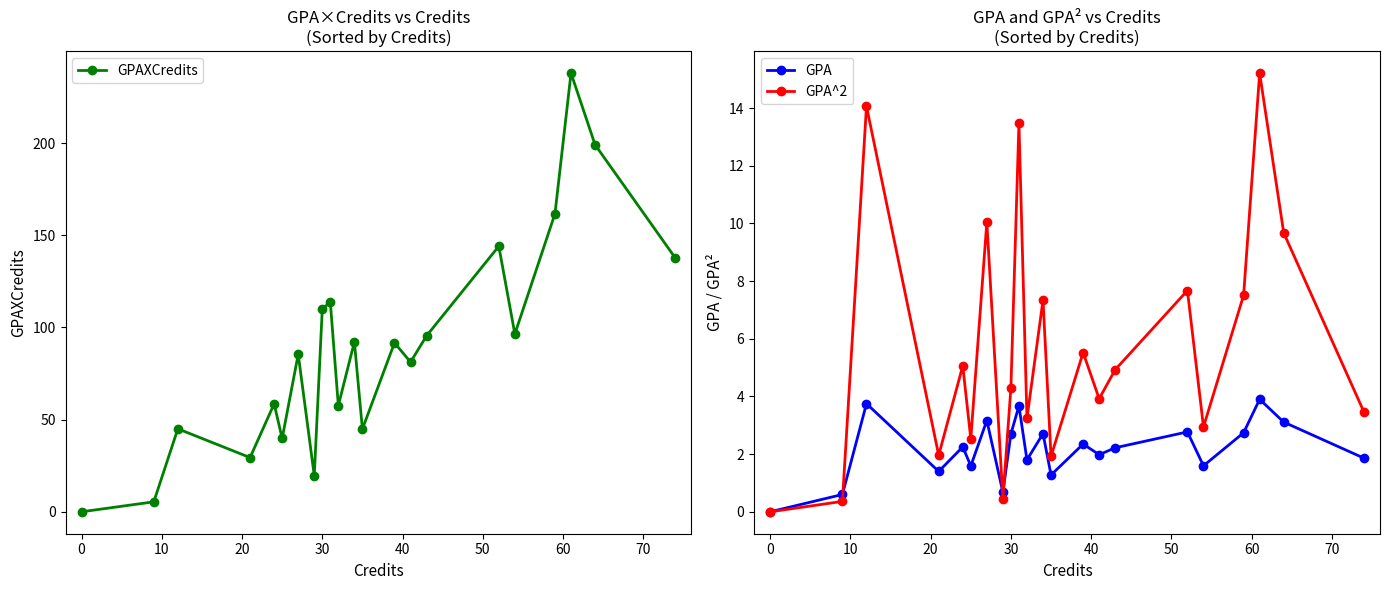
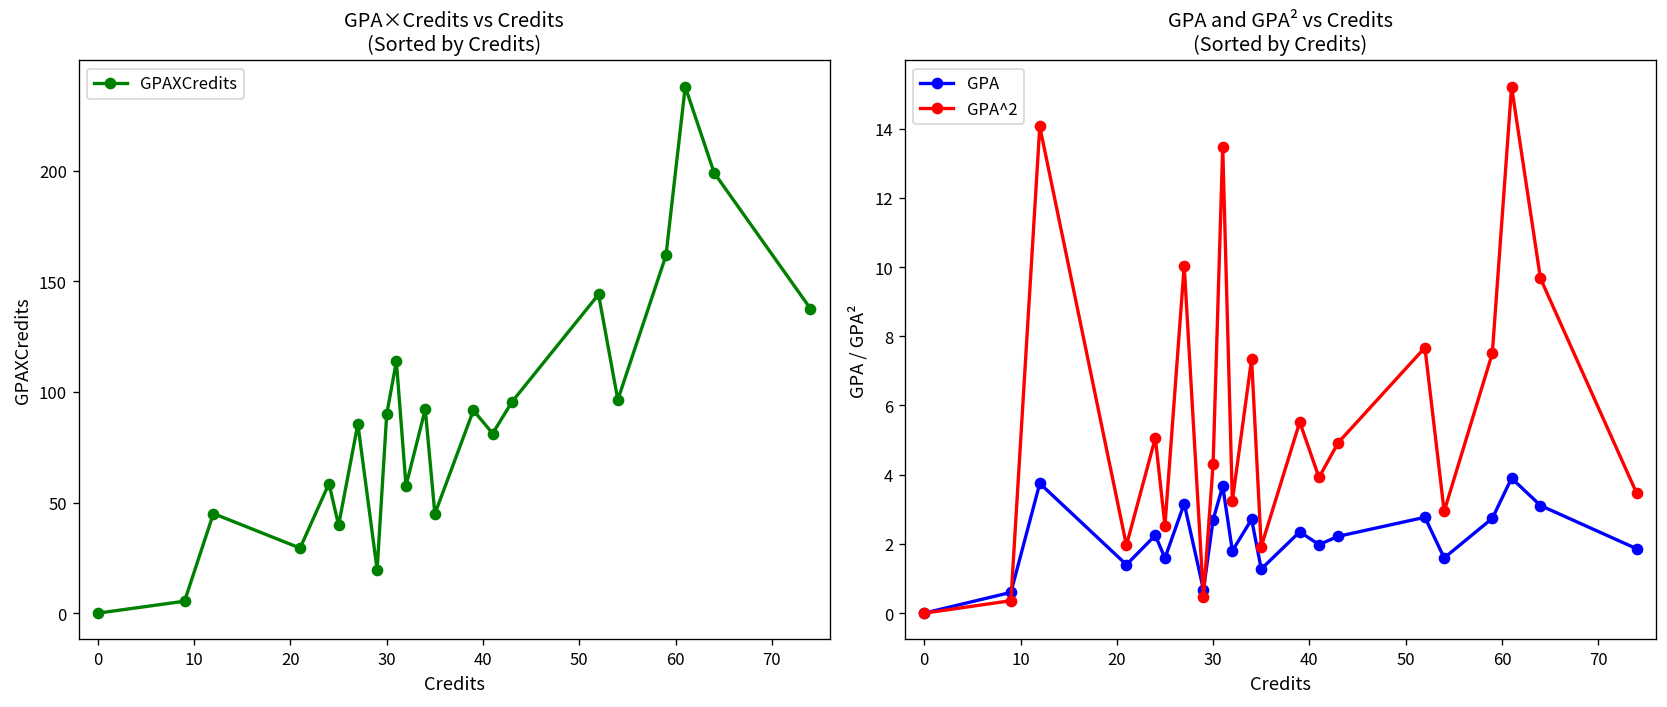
GPA×Credits vs Credits (Sorted by Credits), 30: 110 -> 90
